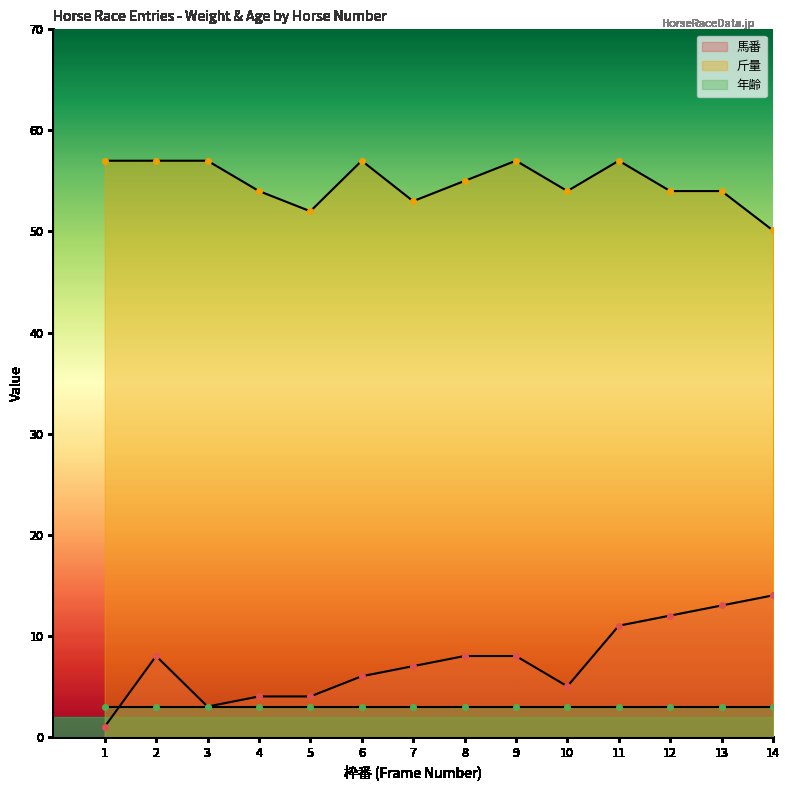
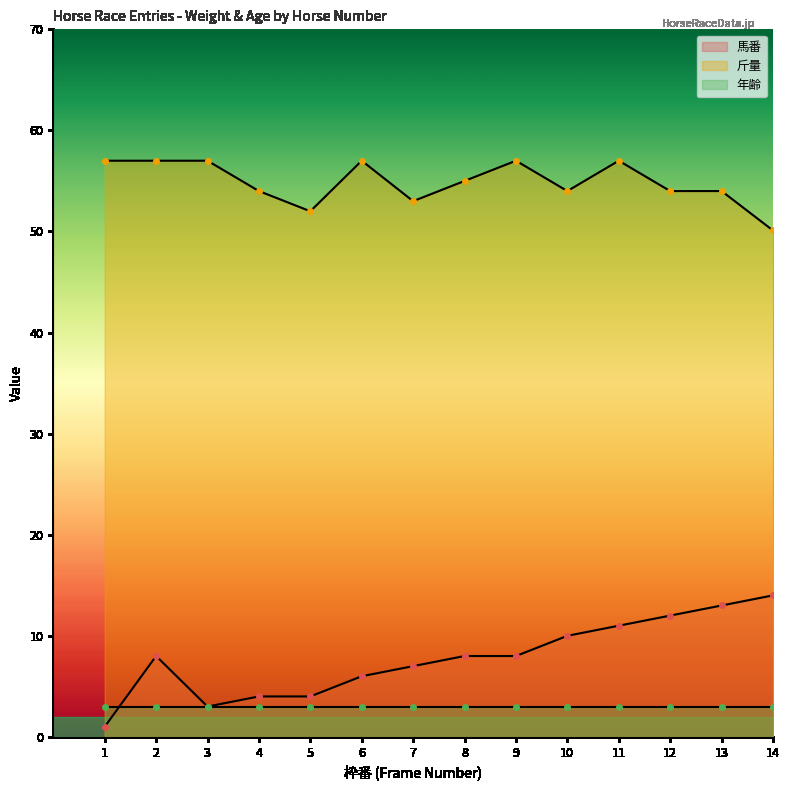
馬番, 10: 5 -> 10
